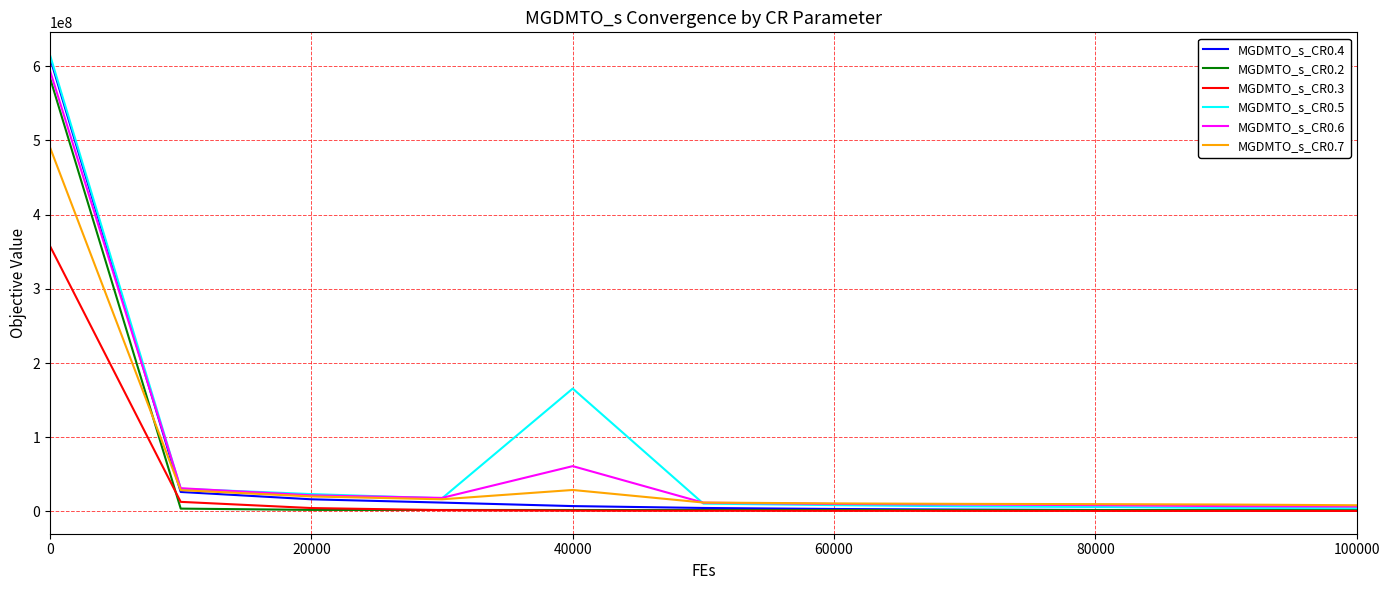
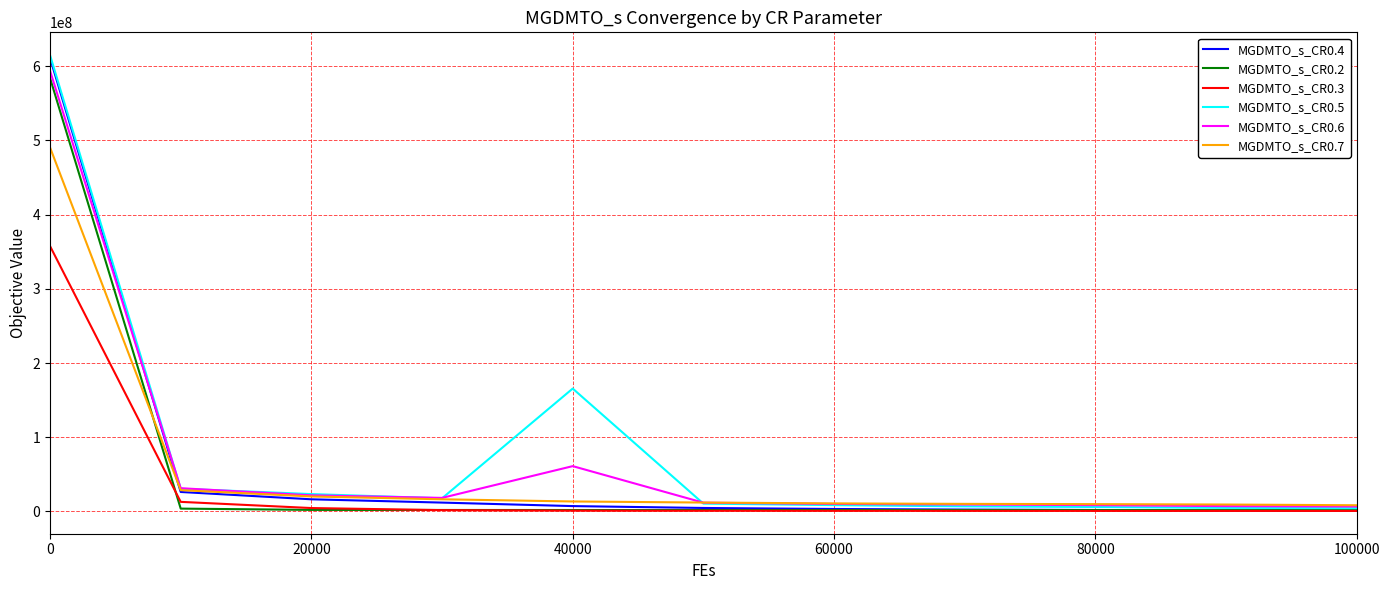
MGDMTO_s_CR0.7, 40000: 30000000 -> 10000000
